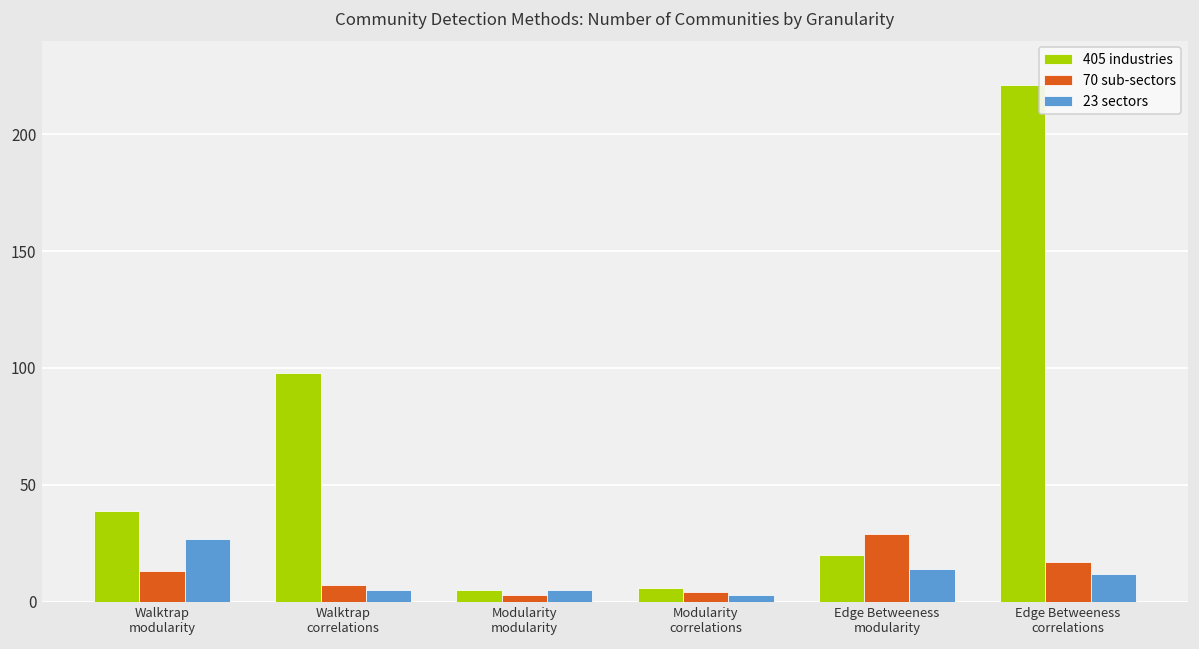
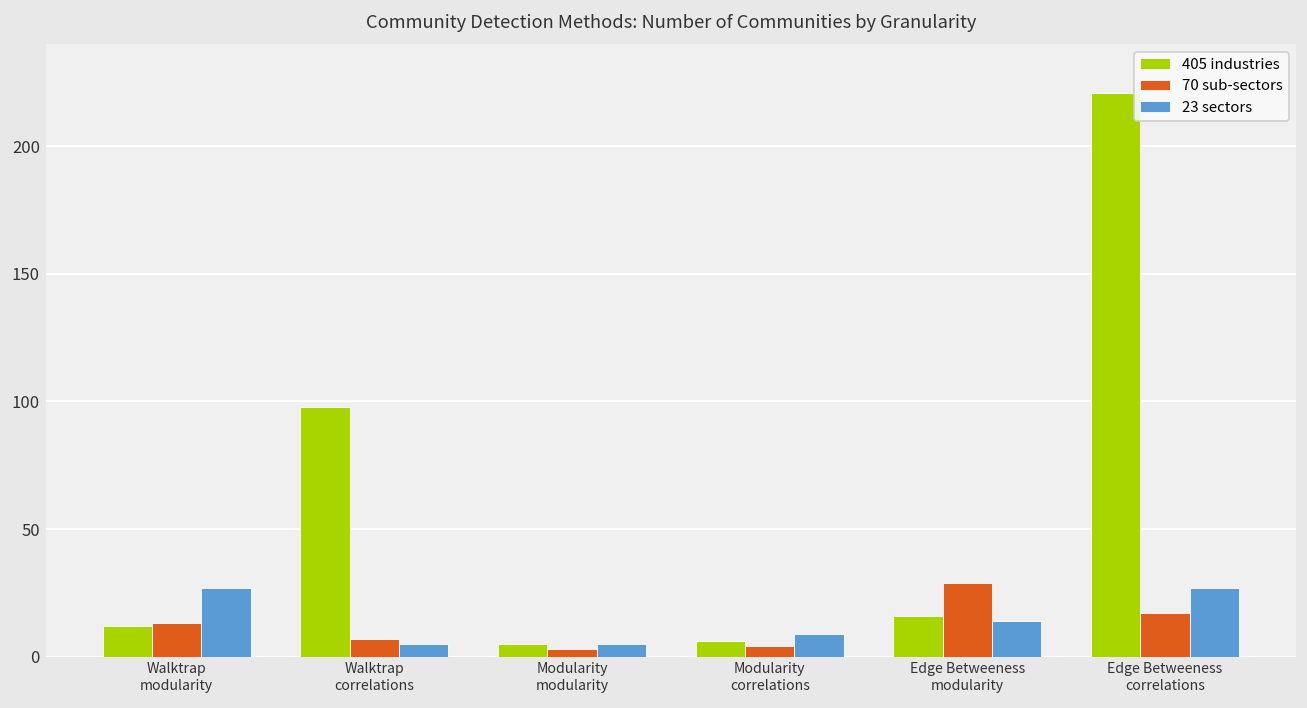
405 industries, Walktrap modularity: 39 -> 12
23 sectors, Modularity correlations: 3 -> 9
405 industries, Edge Betweeness modularity: 20 -> 16
23 sectors, Edge Betweeness correlations: 12 -> 27
